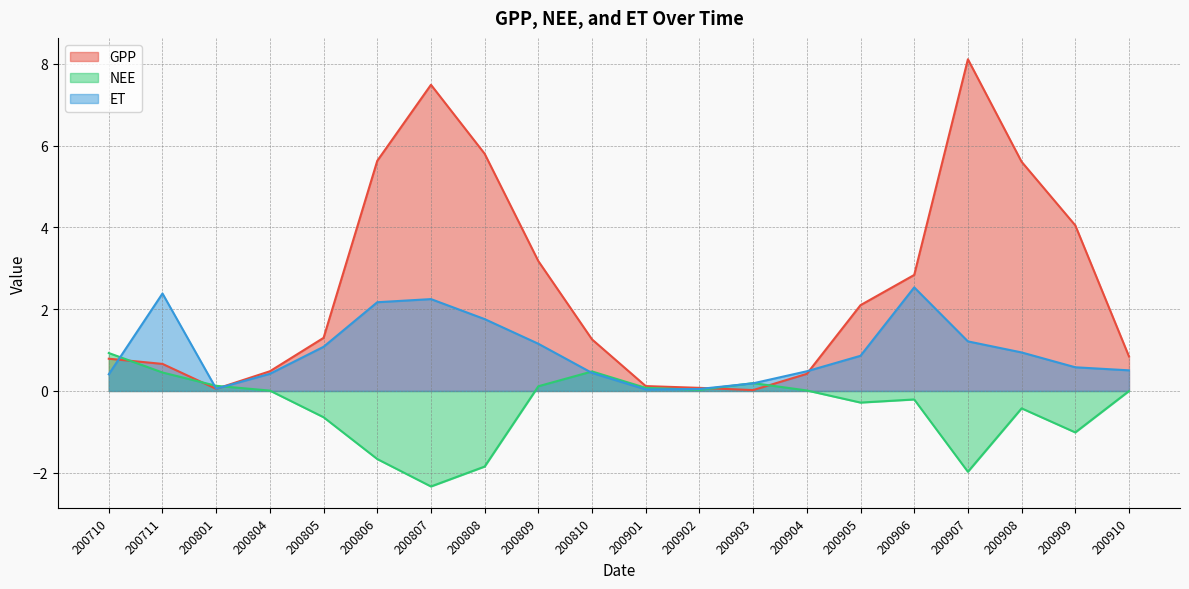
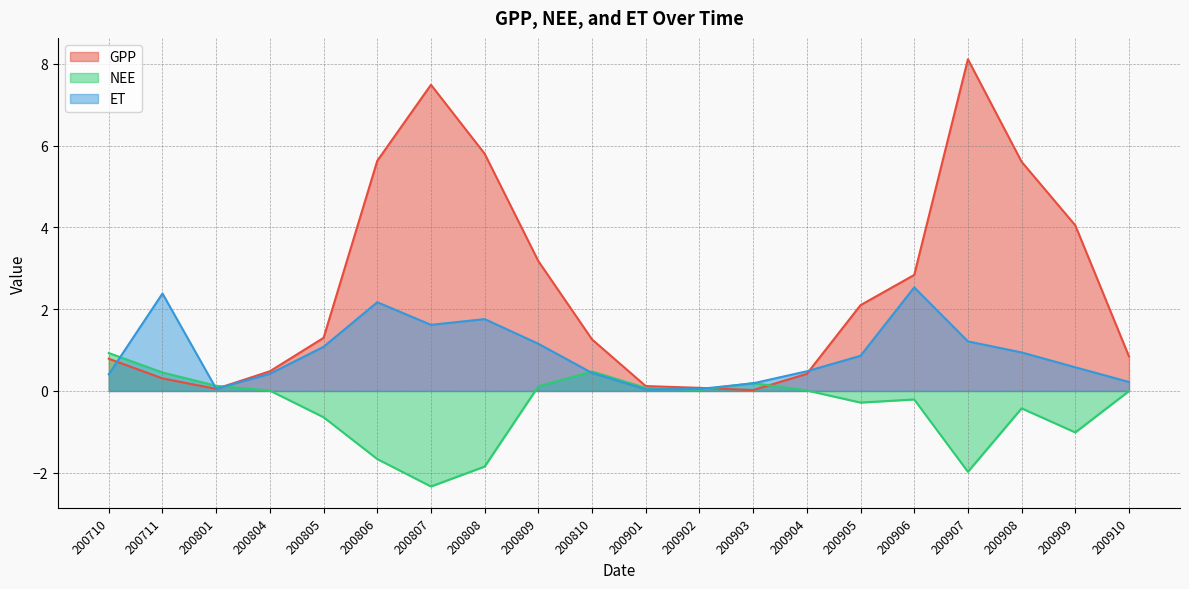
GPP, 200711: 0.7 -> 0.3
ET, 200807: 2.2 -> 1.6
ET, 200910: 0.5 -> 0.2
